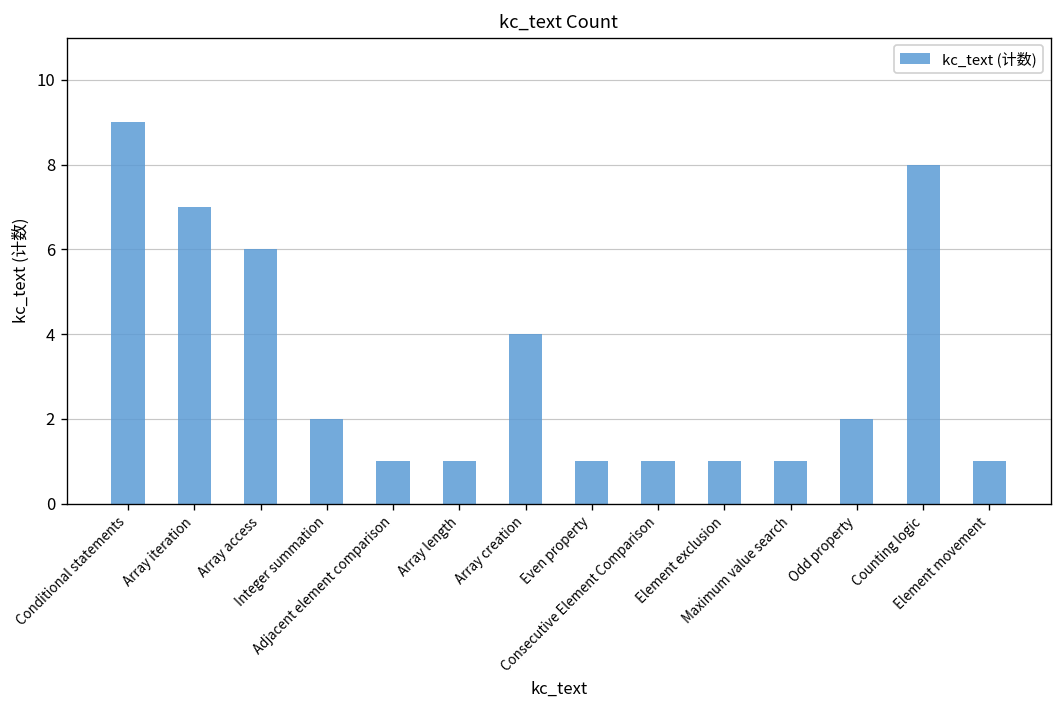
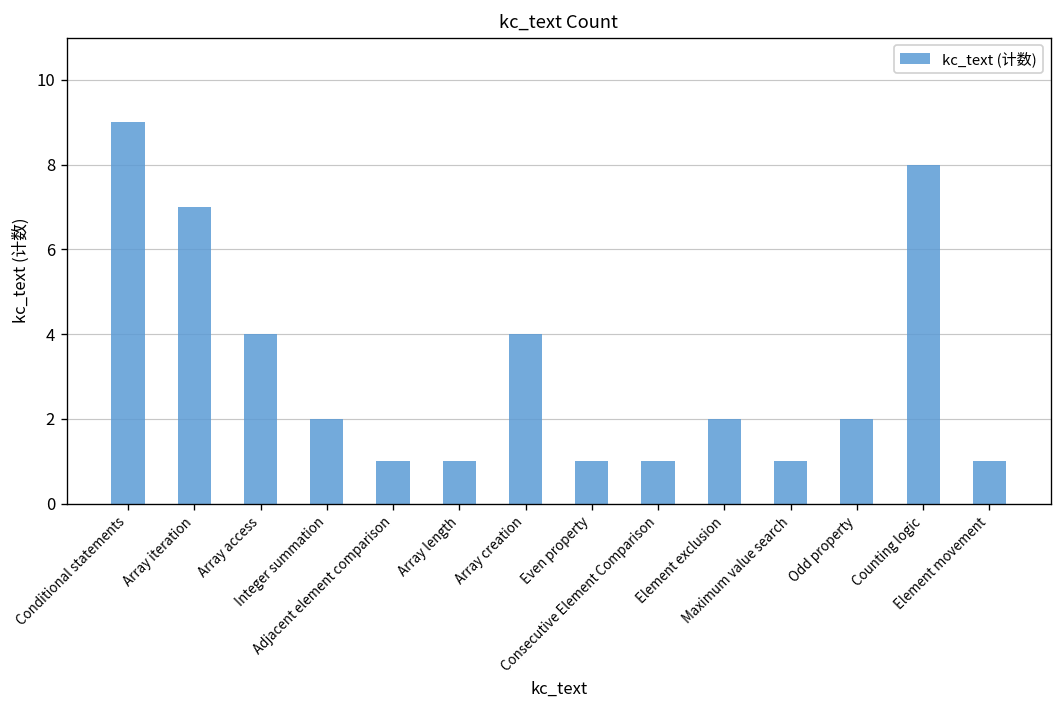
Array access: 6 -> 4
Element exclusion: 1 -> 2
